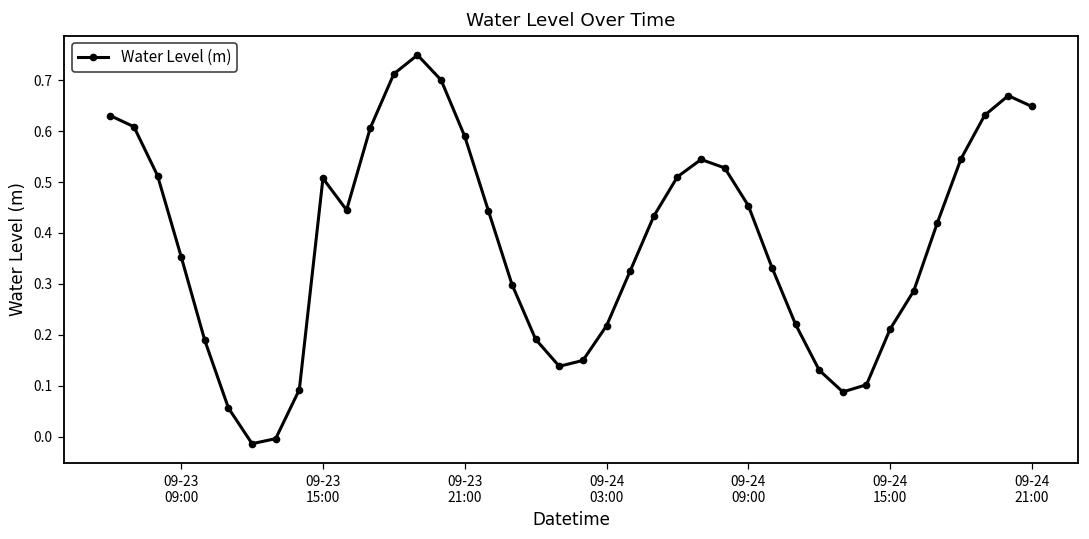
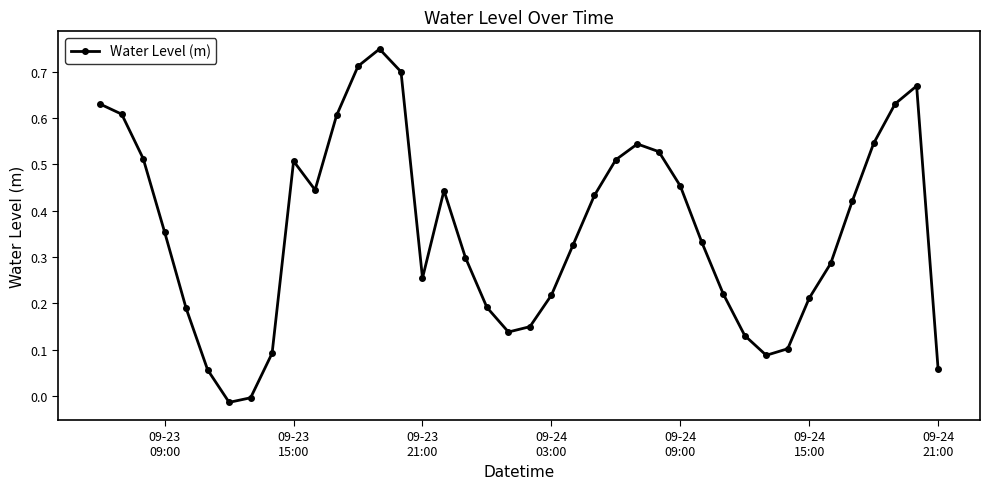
09-23 21:00: 0.59 -> 0.25
09-24 21:00: 0.65 -> 0.06
